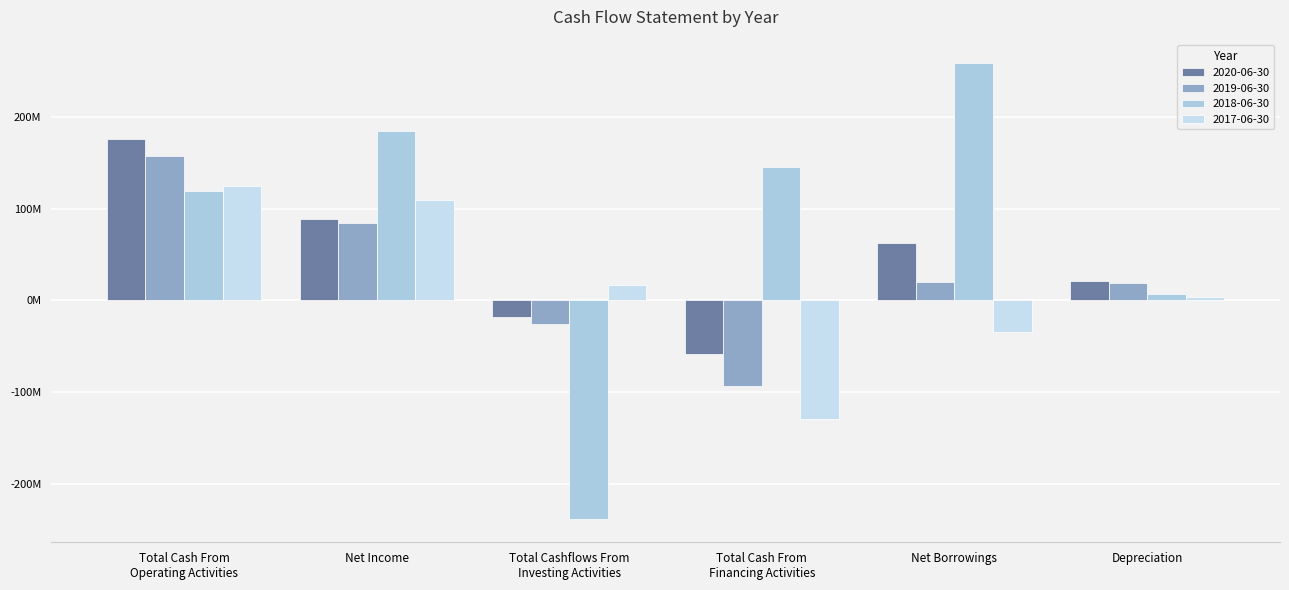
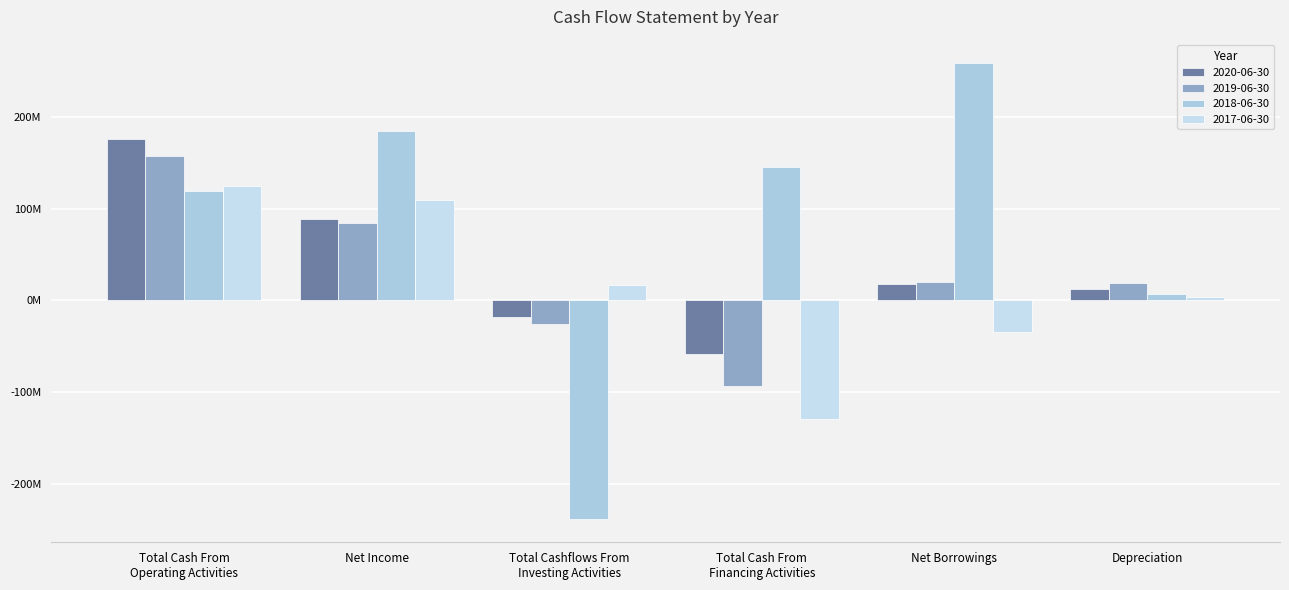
2020-06-30, Net Borrowings: 60000000 -> 20000000
2020-06-30, Depreciation: 20000000 -> 10000000
